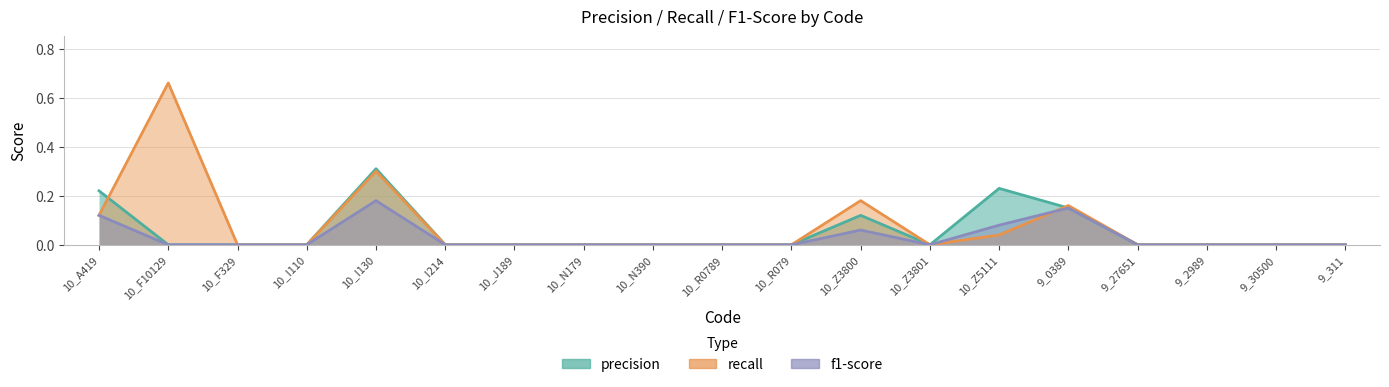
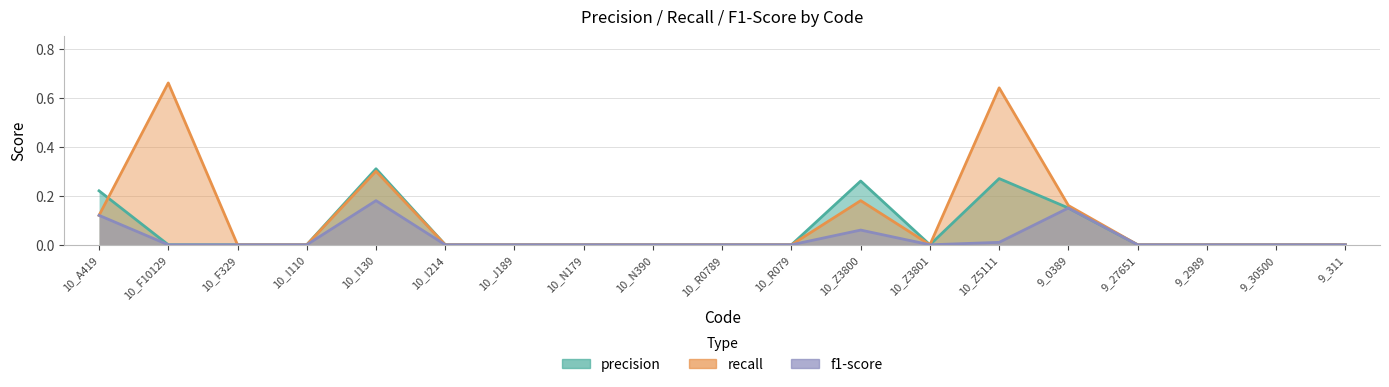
precision, 10_Z3800: 0.12 -> 0.26
precision, 10_Z5111: 0.23 -> 0.27
recall, 10_Z5111: 0.04 -> 0.64
f1-score, 10_Z5111: 0.08 -> 0.01
